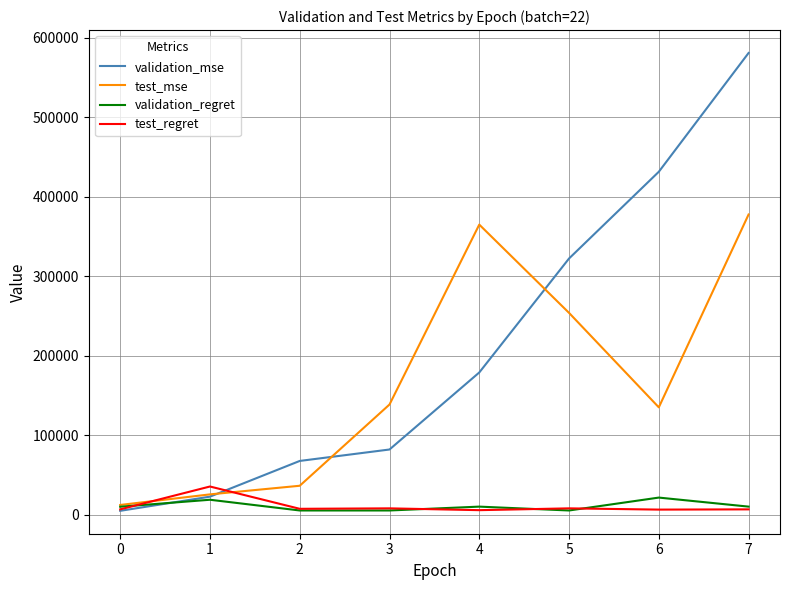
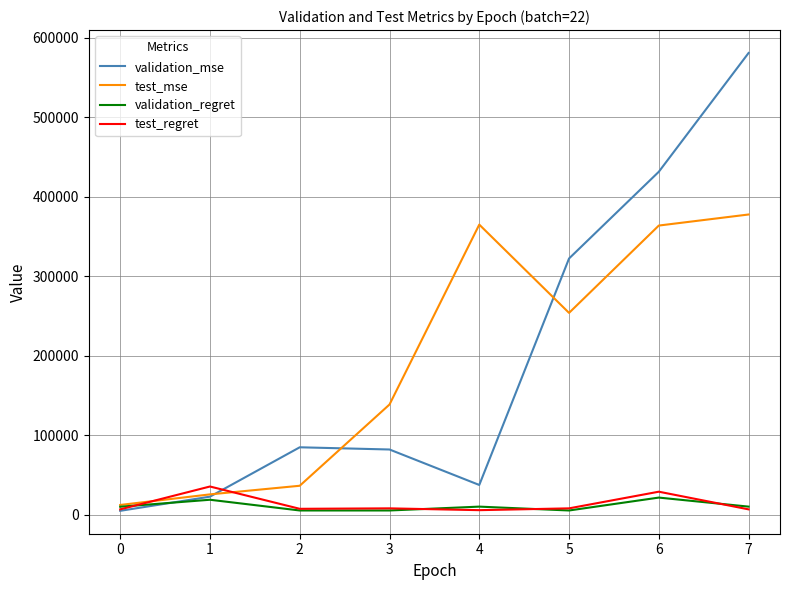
validation_mse, 2: 70000 -> 80000
validation_mse, 4: 180000 -> 40000
test_mse, 6: 140000 -> 360000
test_regret, 6: 10000 -> 30000
